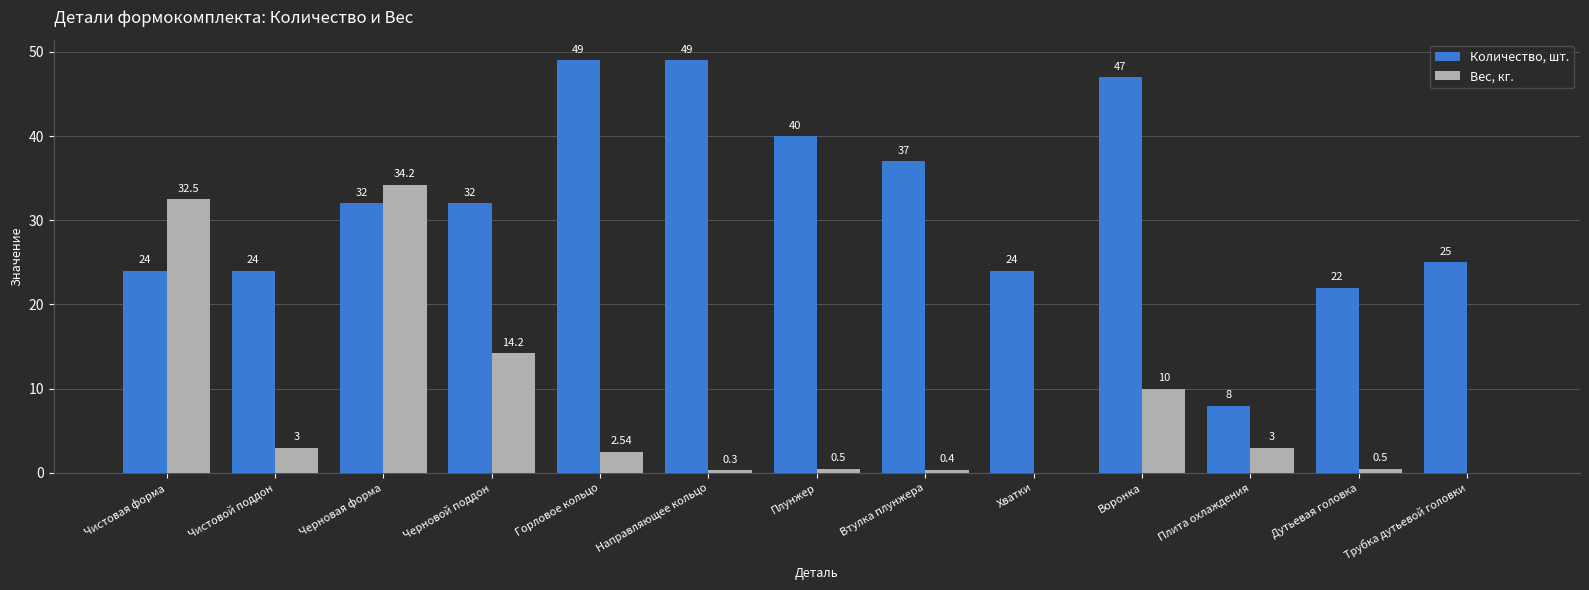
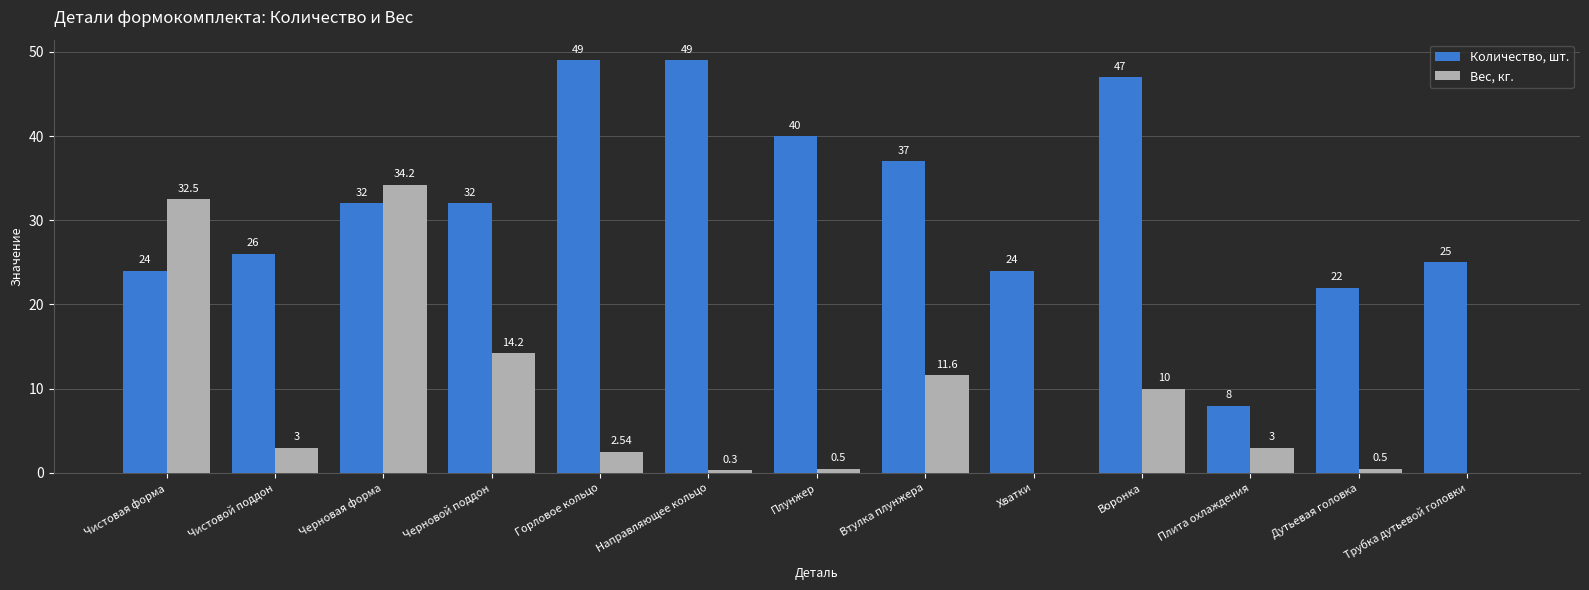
Количество, шт., Чистовой поддон: 24 -> 26
Вес, кг., Втулка плунжера: 0.4 -> 11.6
